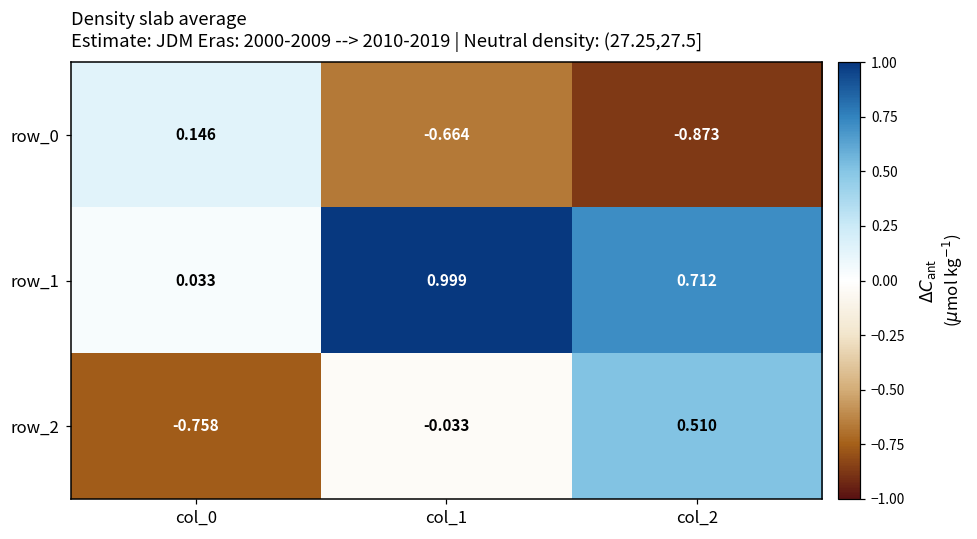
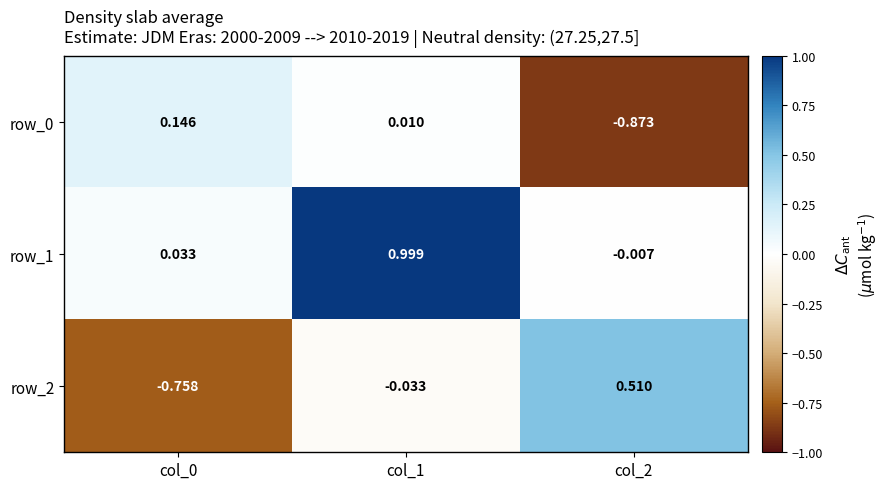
row_0, col_1: -0.664 -> 0.010
row_1, col_2: 0.712 -> -0.007
